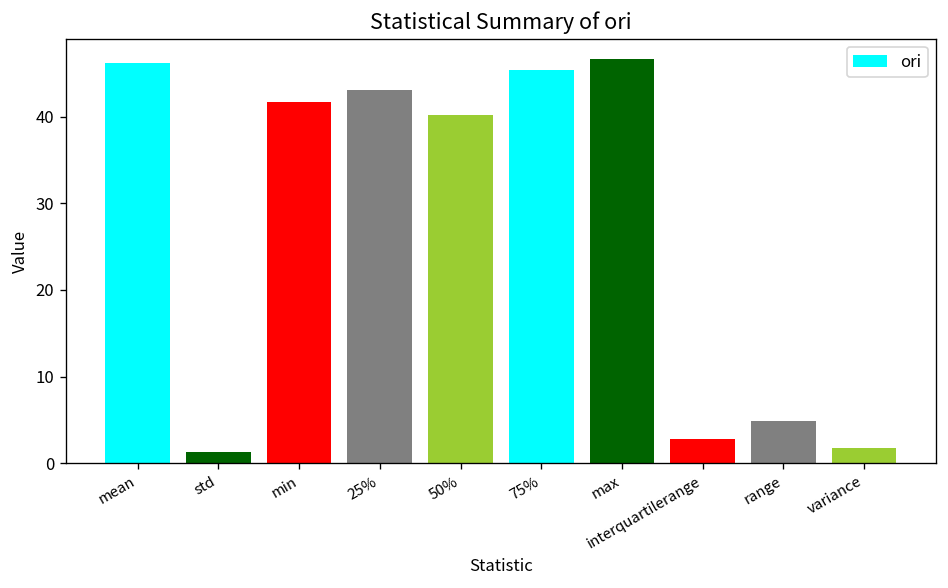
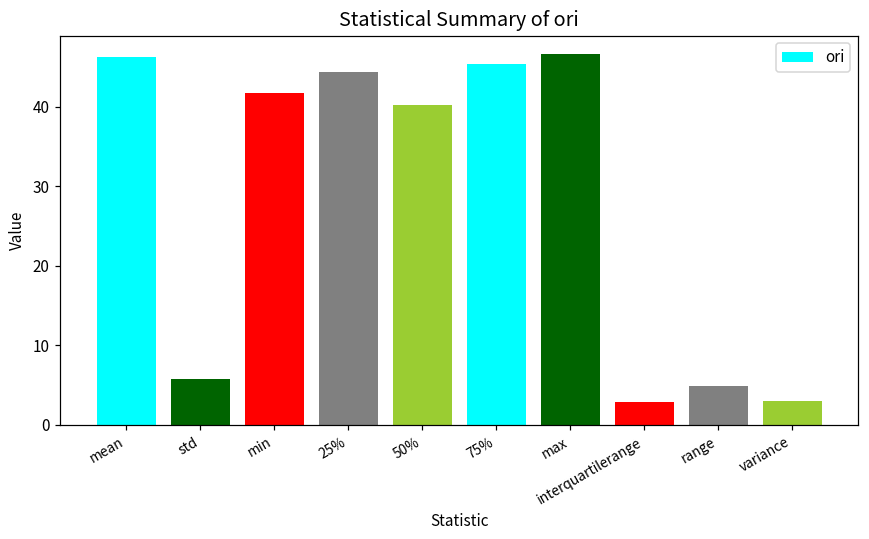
std: 1 -> 6
25%: 43 -> 44
variance: 2 -> 3
